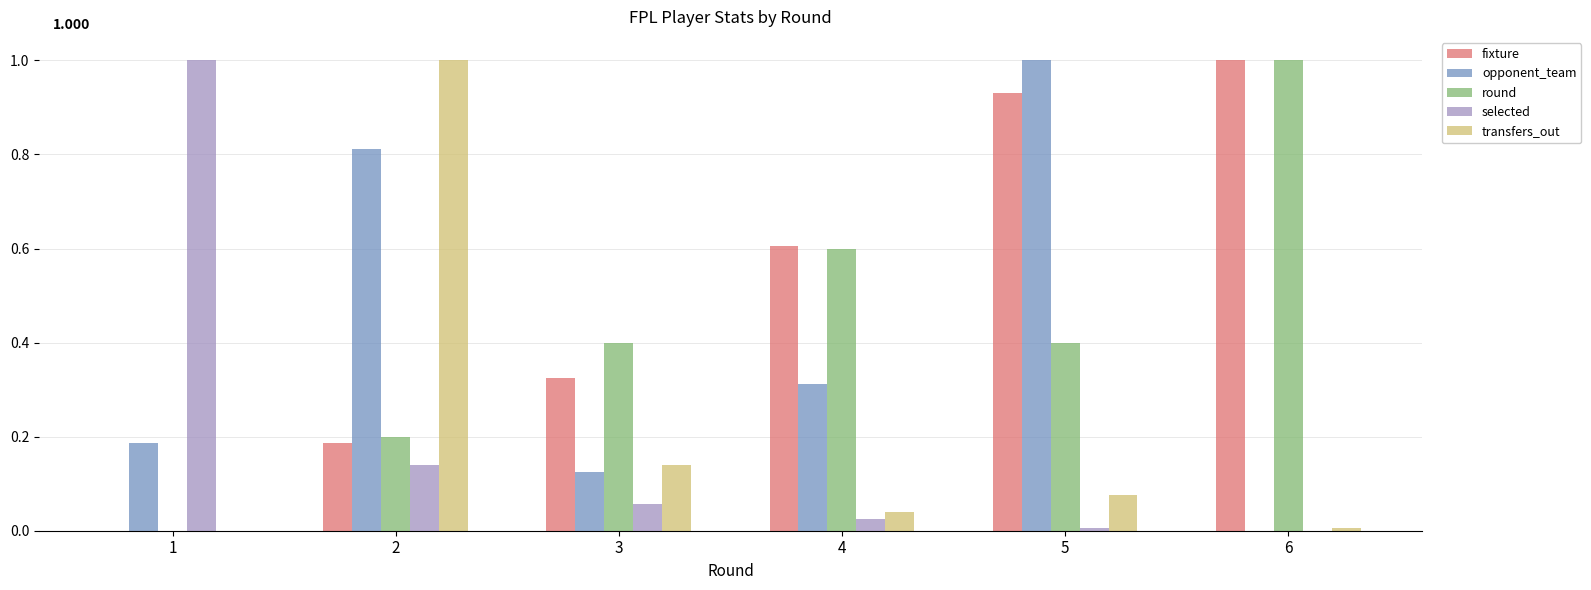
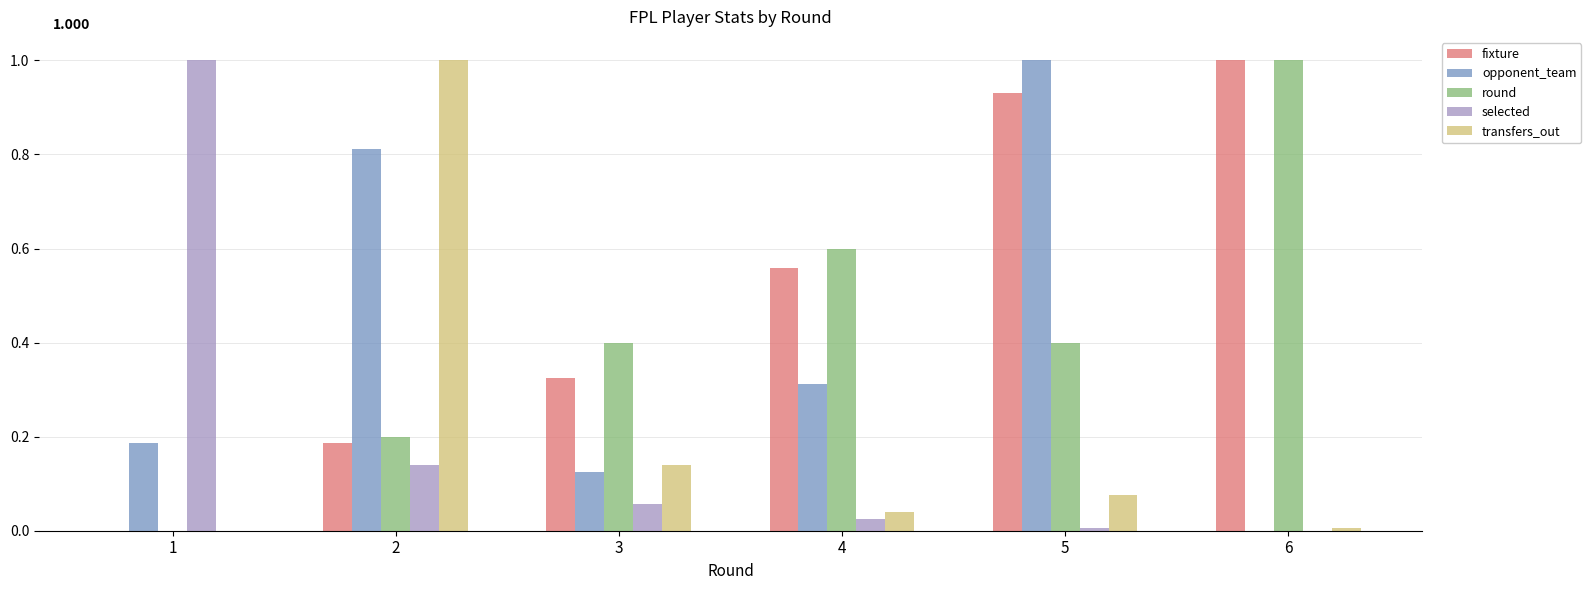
fixture, 4: 0.60 -> 0.56
